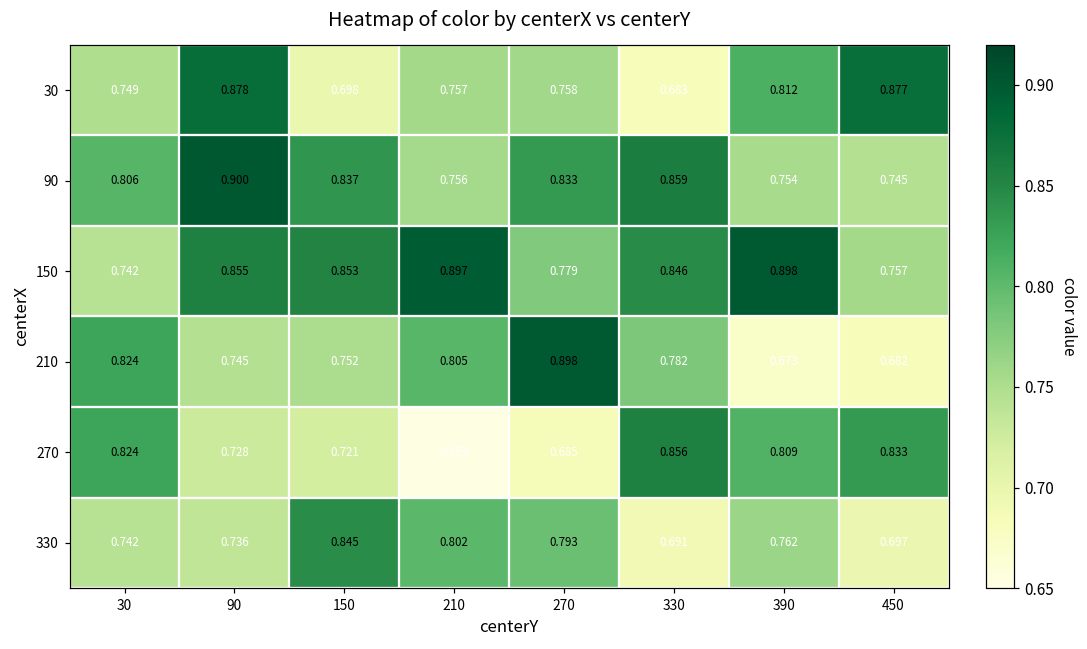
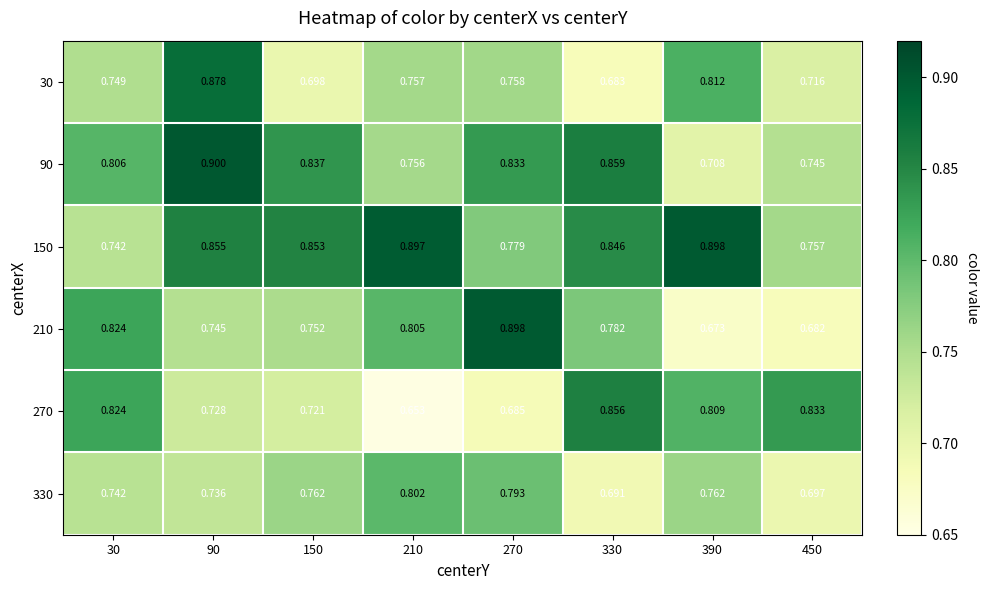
30, 450: 0.877 -> 0.716
90, 390: 0.754 -> 0.708
330, 150: 0.845 -> 0.762
